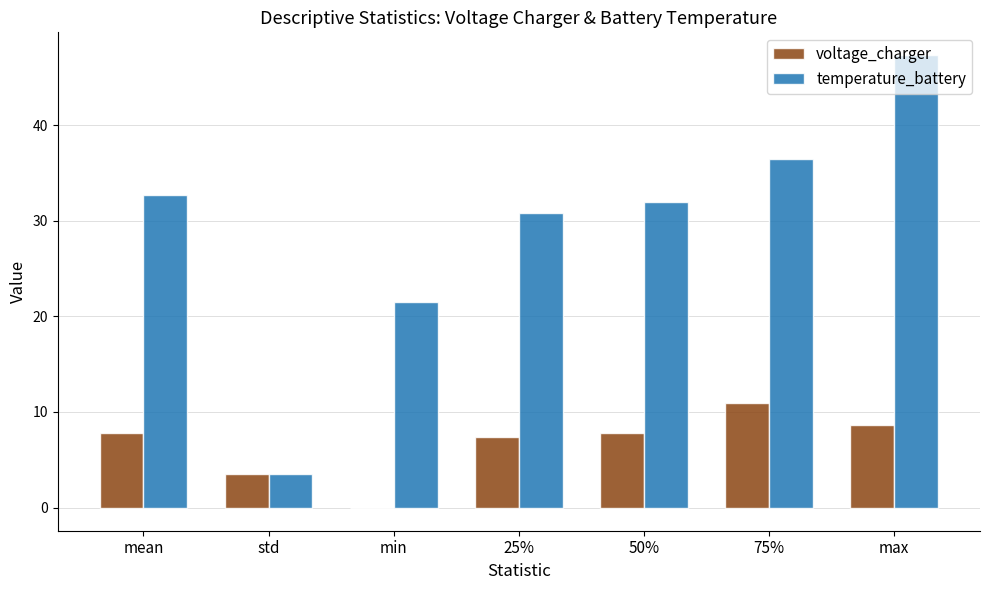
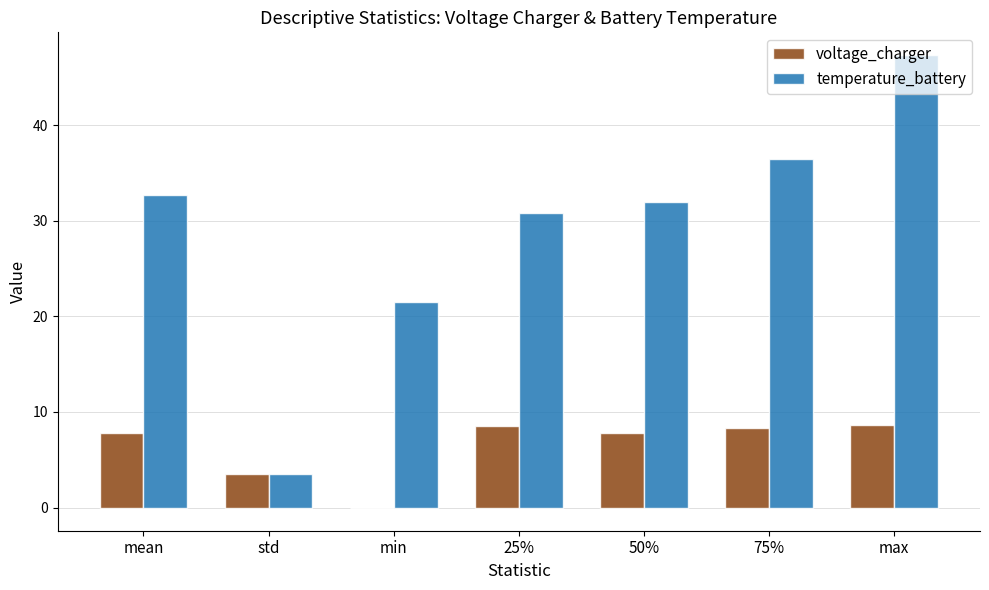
voltage_charger, 25%: 7 -> 9
voltage_charger, 75%: 11 -> 8
